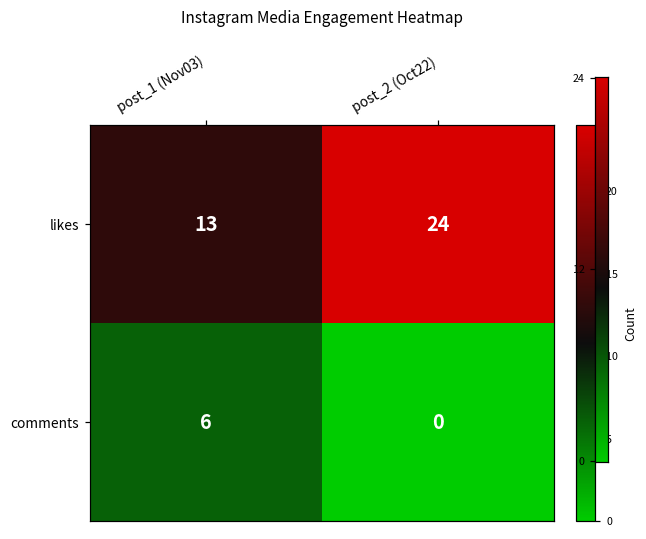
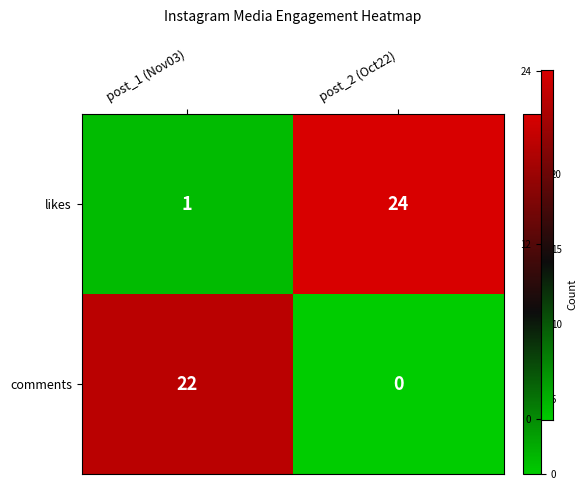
likes, post_1 (Nov03): 13 -> 1
comments, post_1 (Nov03): 6 -> 22
